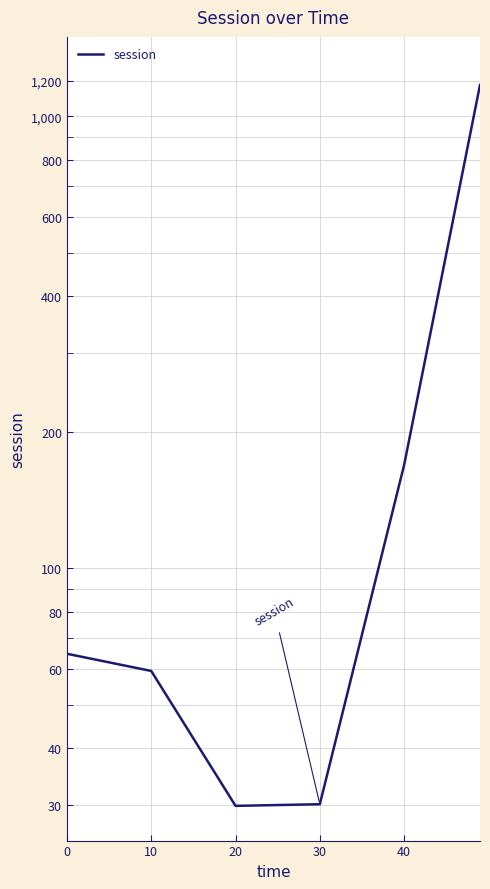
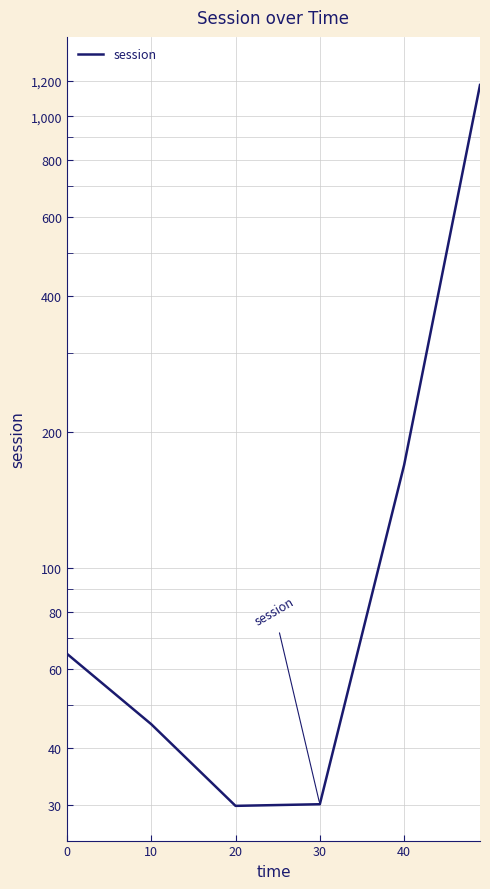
10: 59 -> 45
